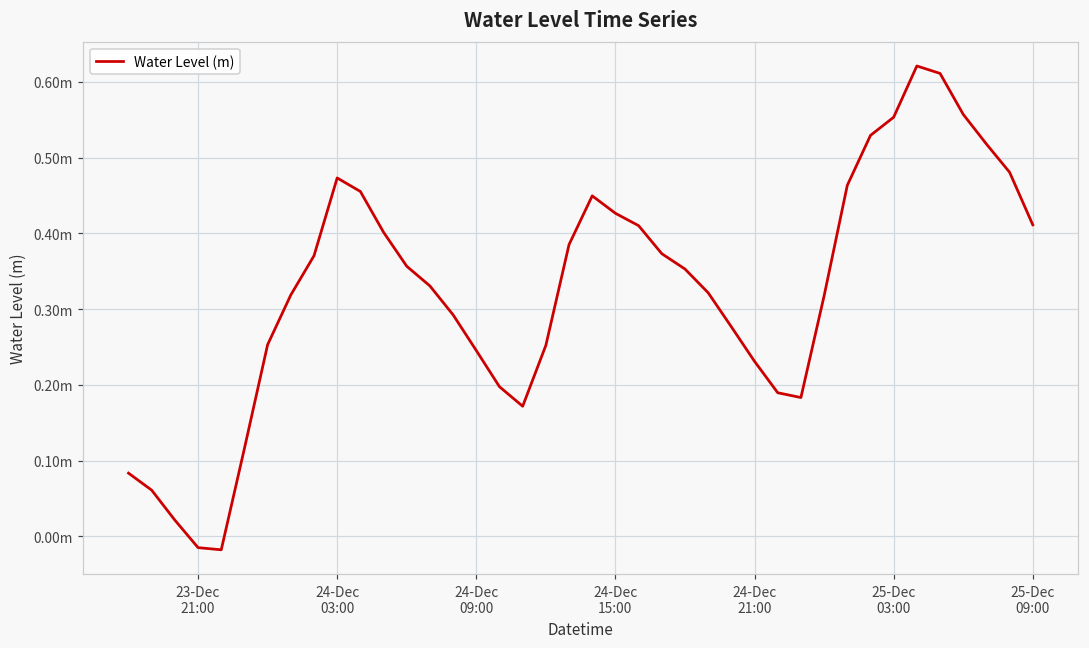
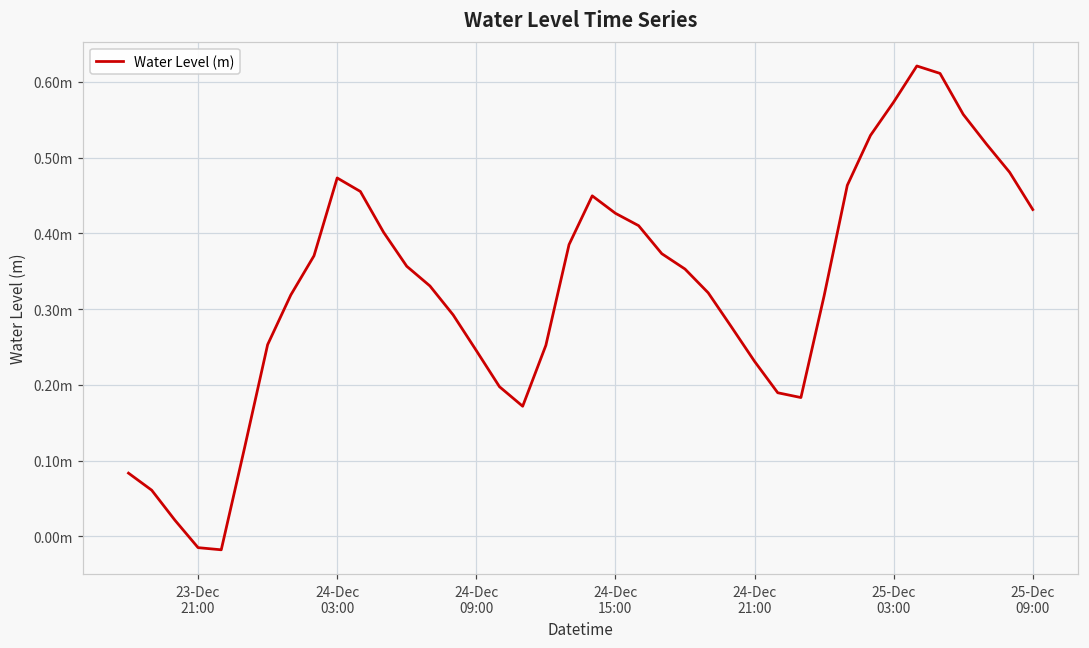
25-Dec 03:00: 0.55m -> 0.57m
25-Dec 09:00: 0.41m -> 0.43m
